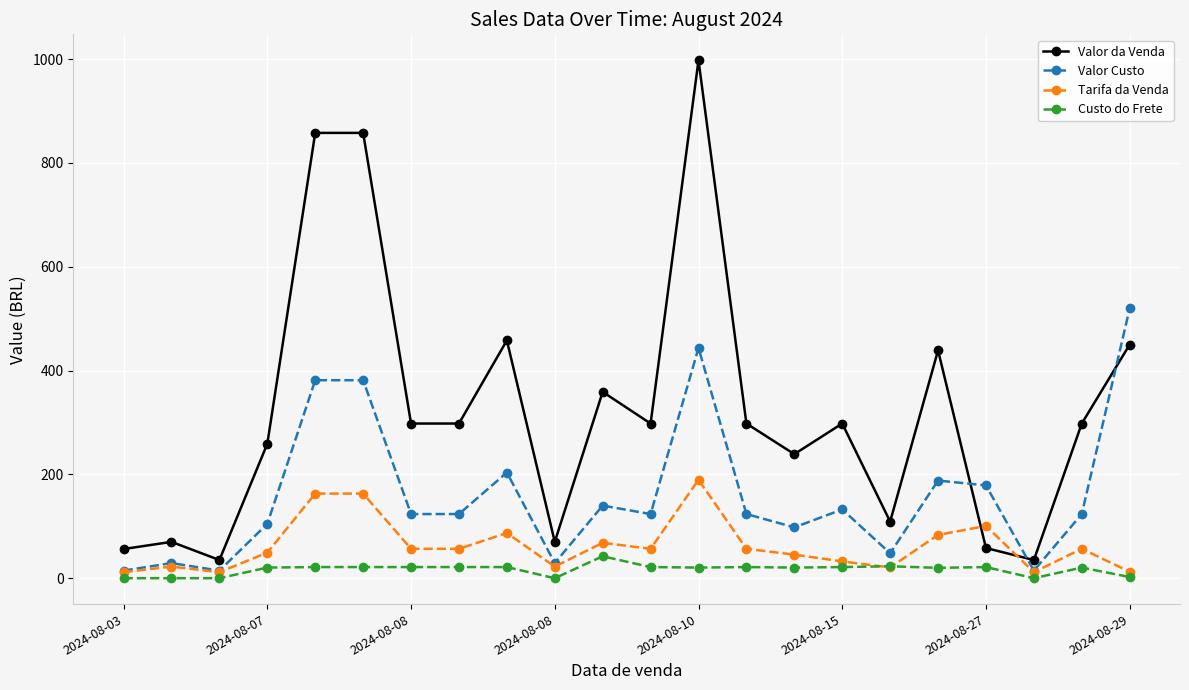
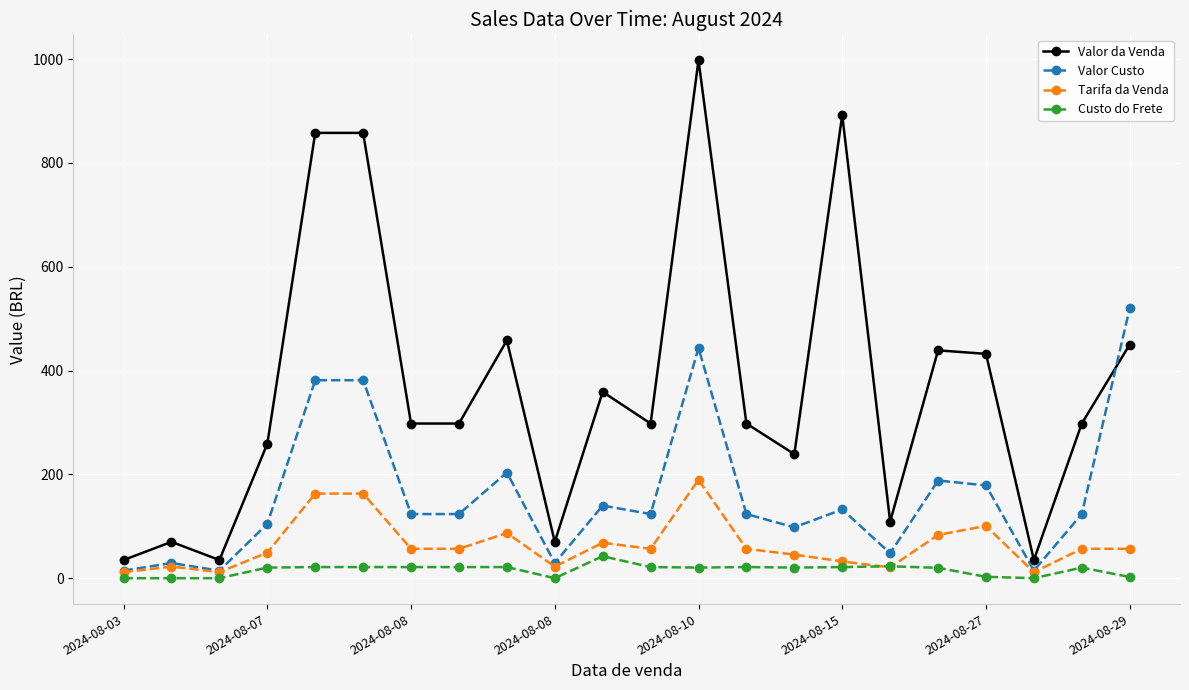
Valor da Venda, 2024-08-03: 60 -> 30
Valor da Venda, 2024-08-15: 300 -> 890
Valor da Venda, 2024-08-27: 60 -> 430
Custo do Frete, 2024-08-27: 20 -> 0
Tarifa da Venda, 2024-08-29: 10 -> 60
